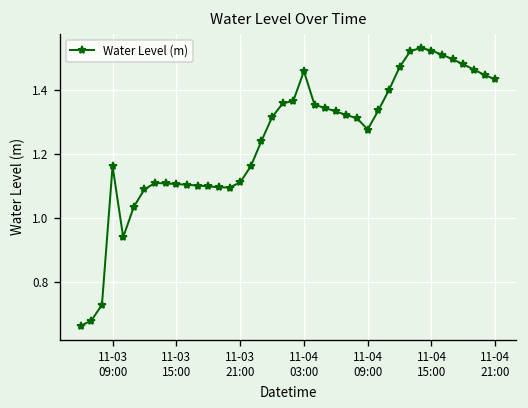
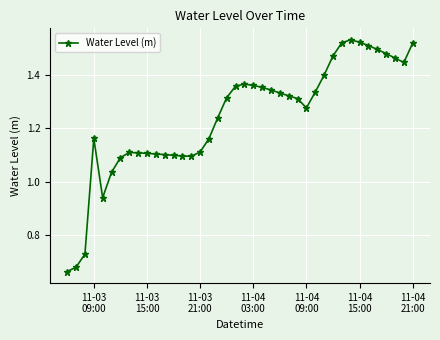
11-04 03:00: 1.46 -> 1.36
11-04 21:00: 1.43 -> 1.52
